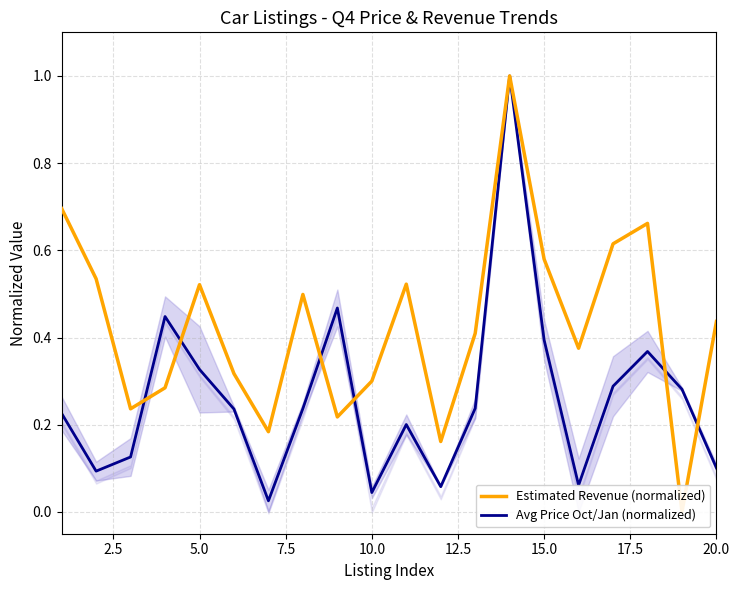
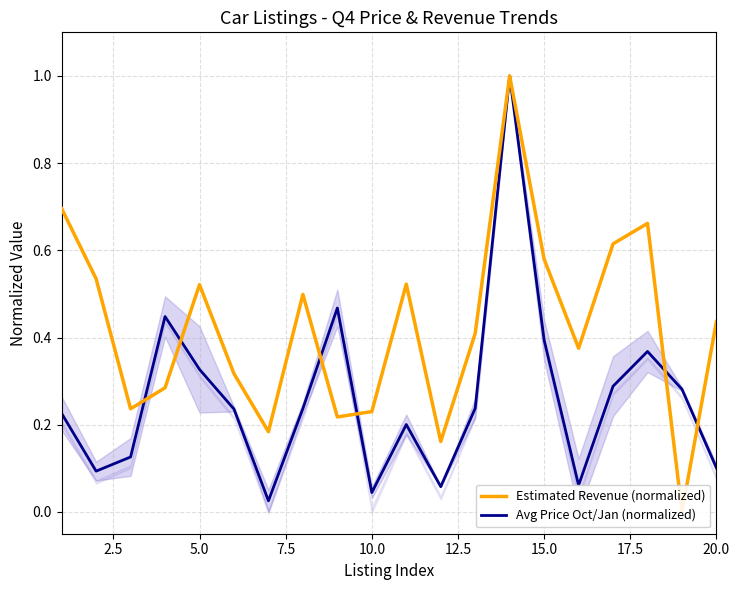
Estimated Revenue (normalized), 10.0: 0.30 -> 0.23
